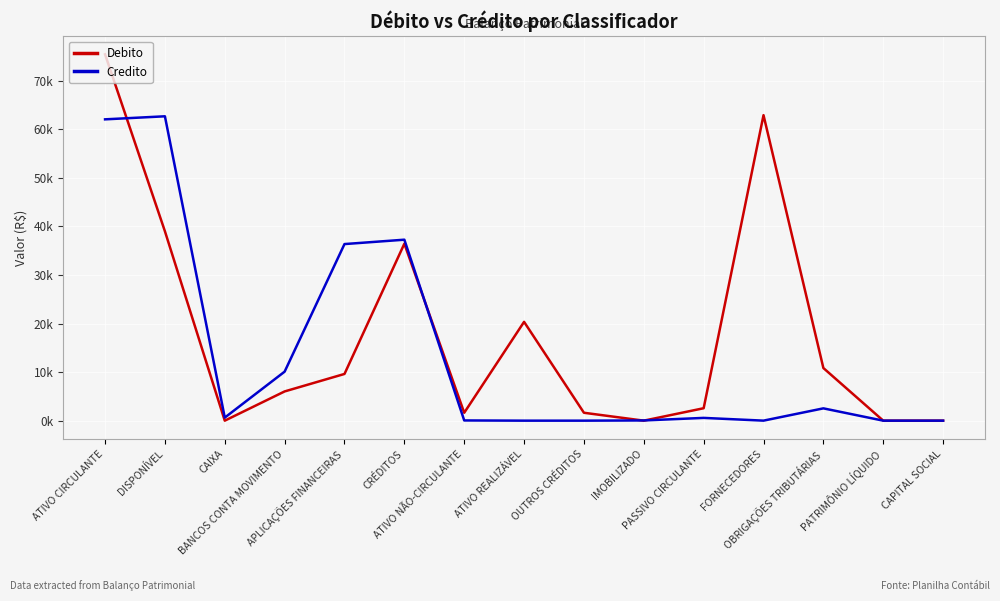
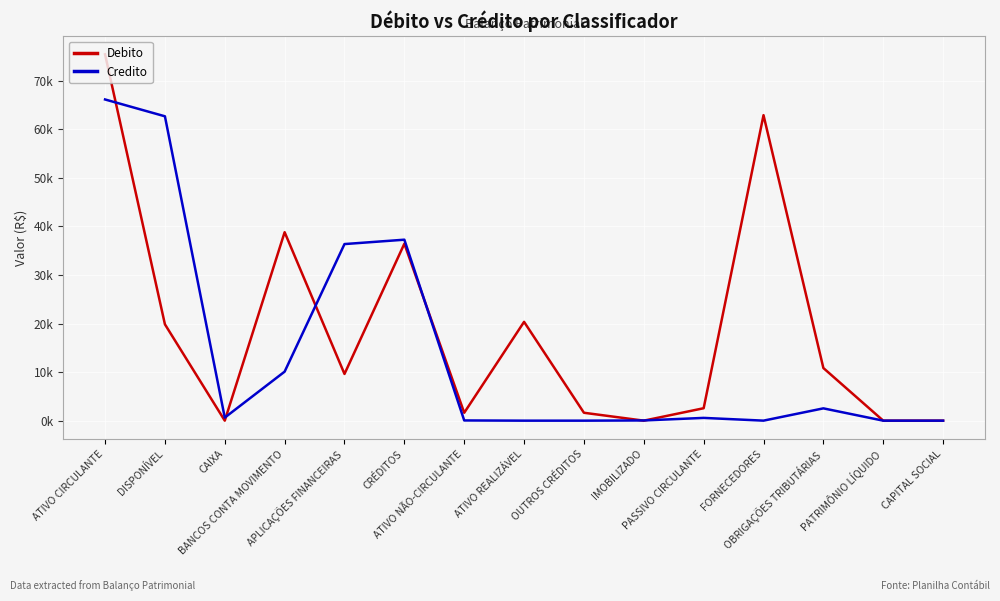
Credito, ATIVO CIRCULANTE: 62000 -> 66000
Debito, DISPONÍVEL: 39000 -> 20000
Debito, BANCOS CONTA MOVIMENTO: 6000 -> 39000
